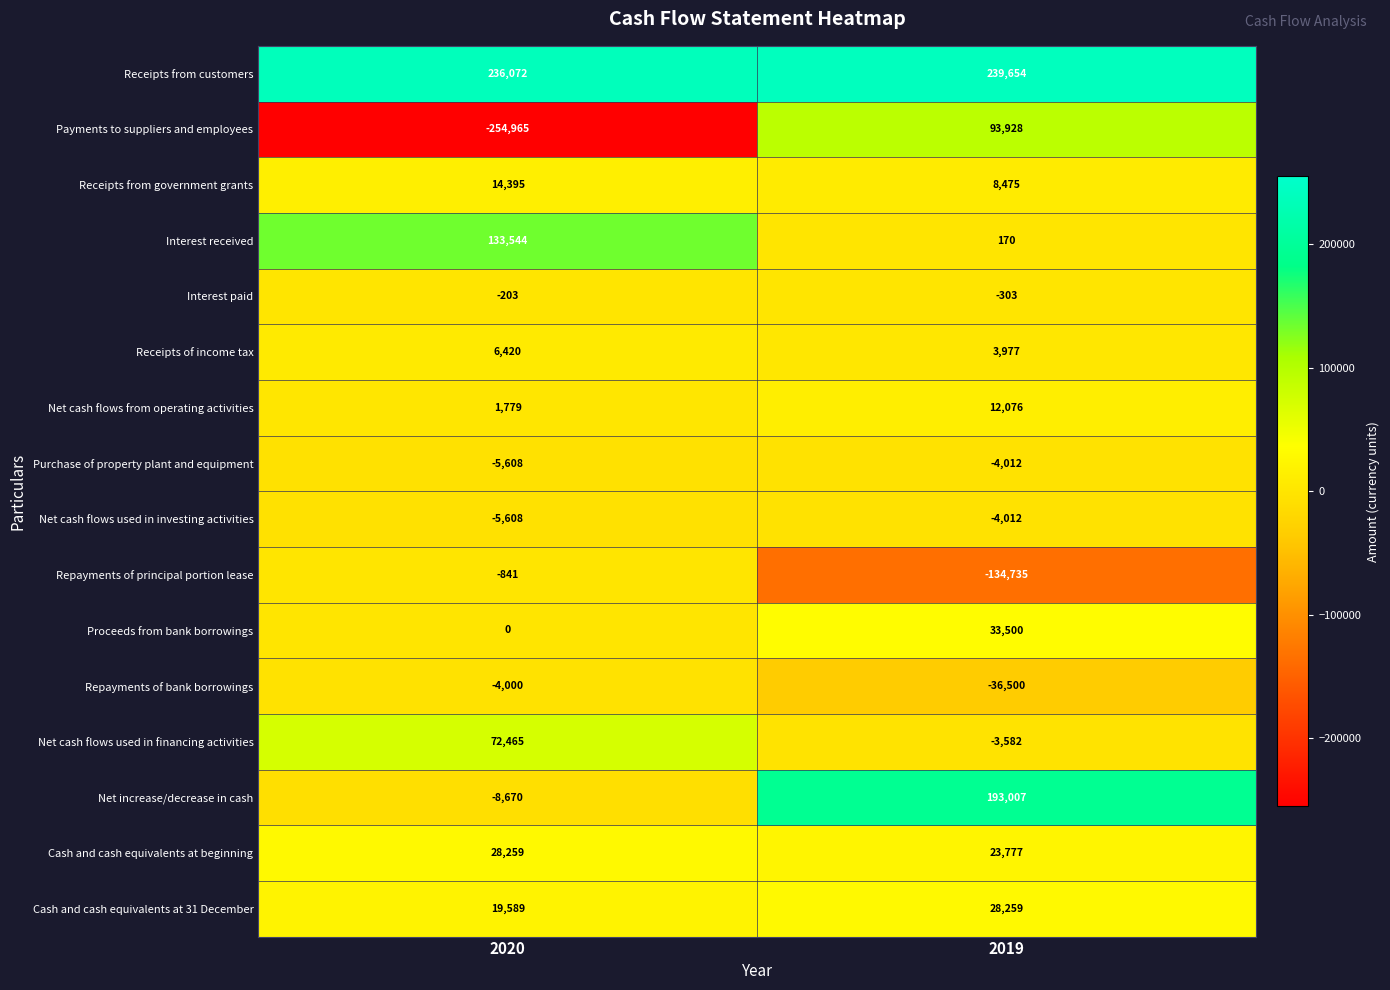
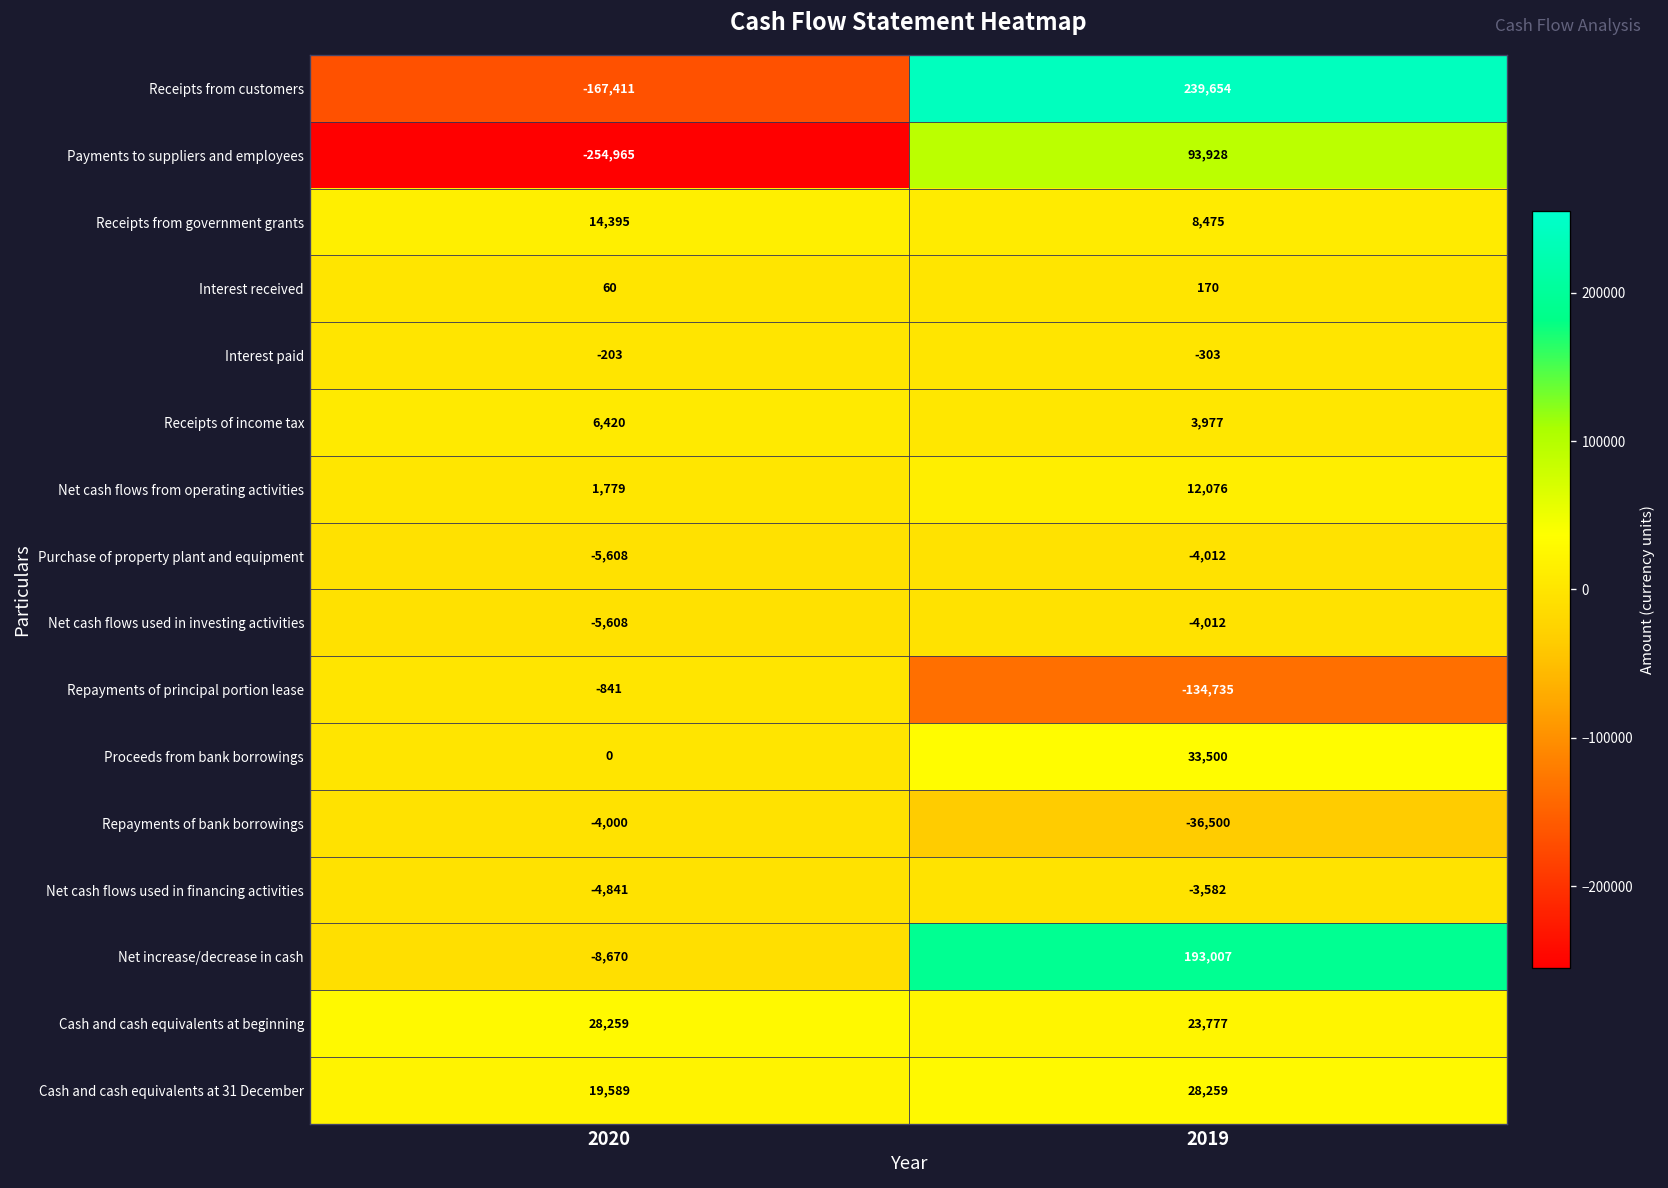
Receipts from customers, 2020: 236,072 -> -167,411
Interest received, 2020: 133,544 -> 60
Net cash flows used in financing activities, 2020: 72,465 -> -4,841
